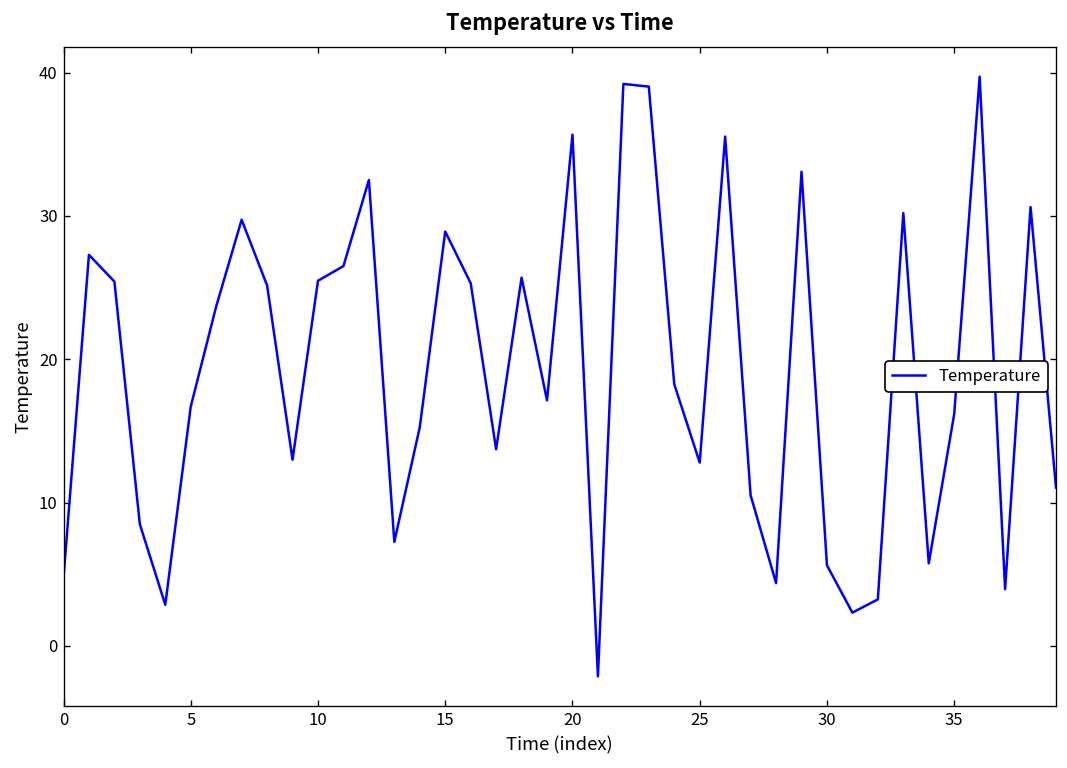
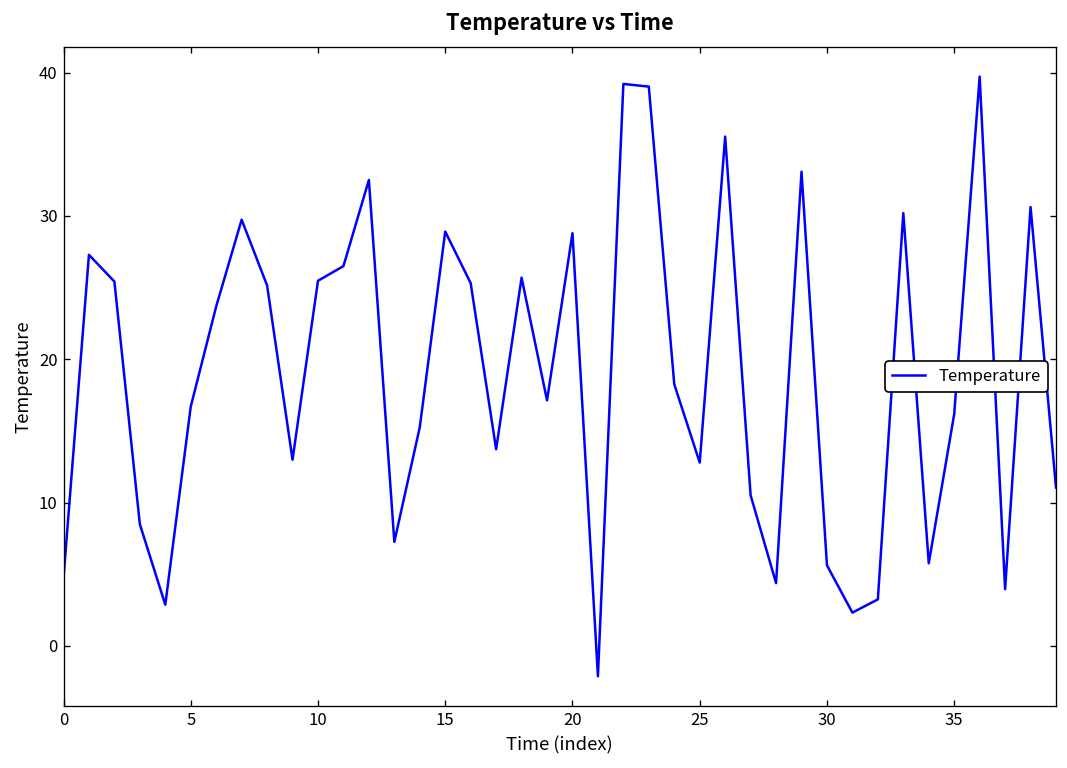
20: 35.7 -> 28.8
